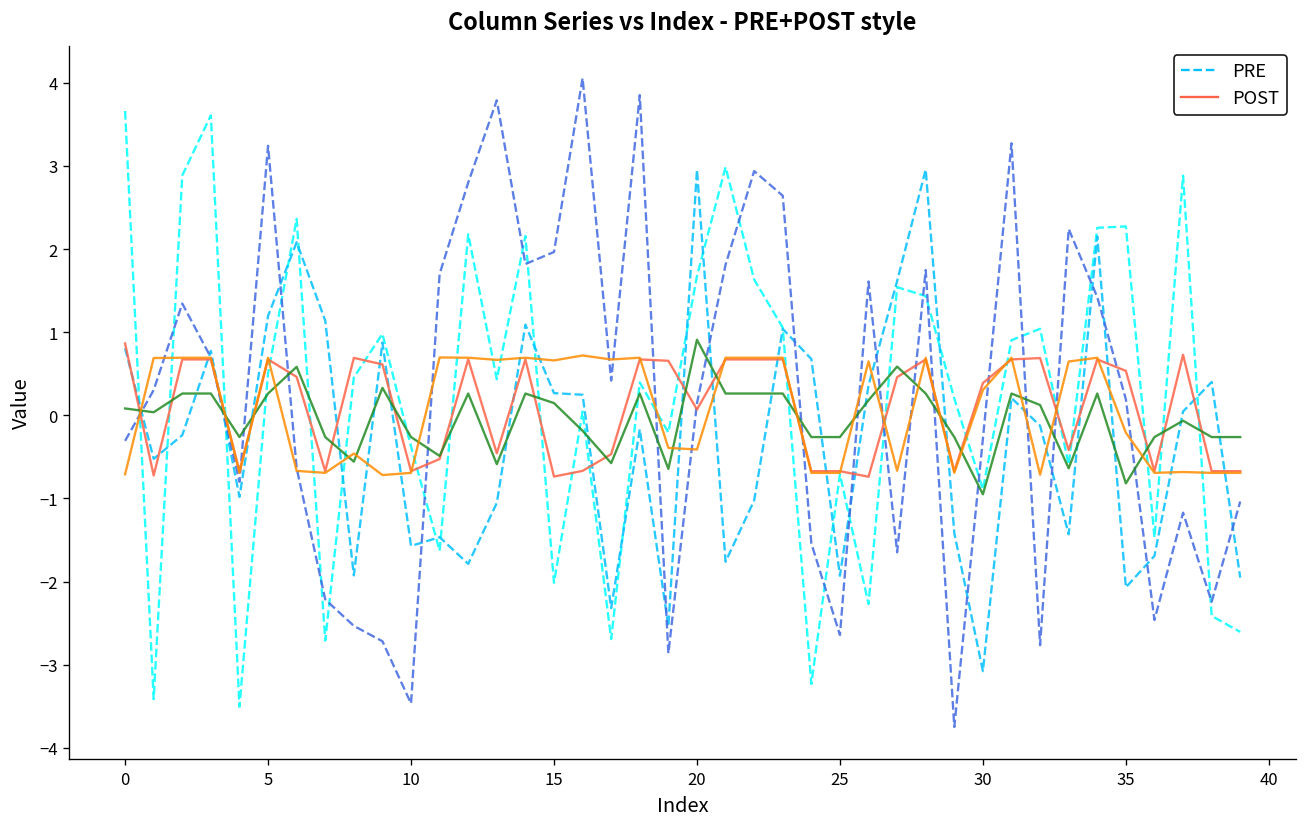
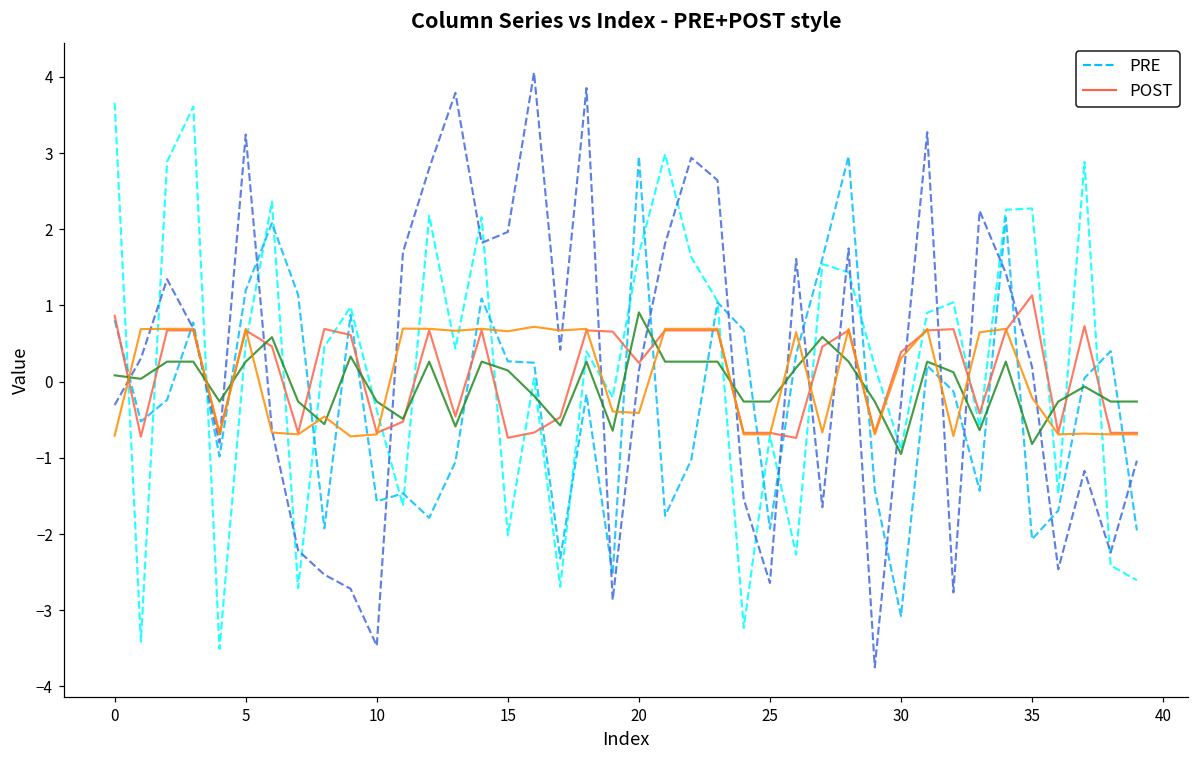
POST, 20: 0.1 -> 0.2
POST, 35: 0.5 -> 1.1
